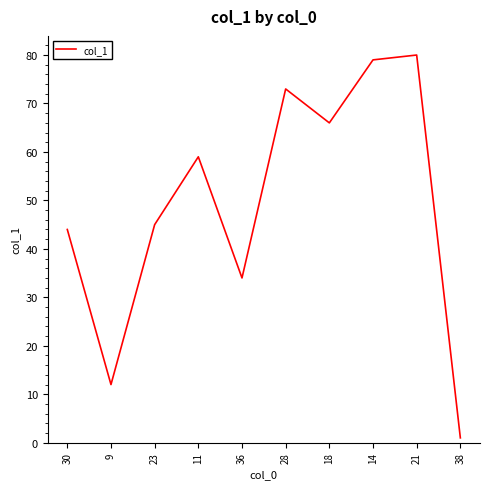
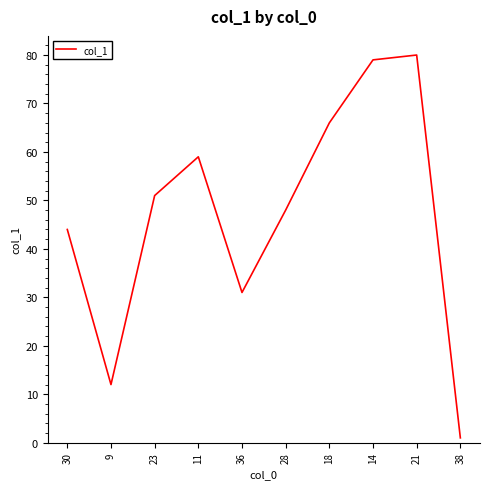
23: 45 -> 51
36: 34 -> 31
28: 73 -> 48
